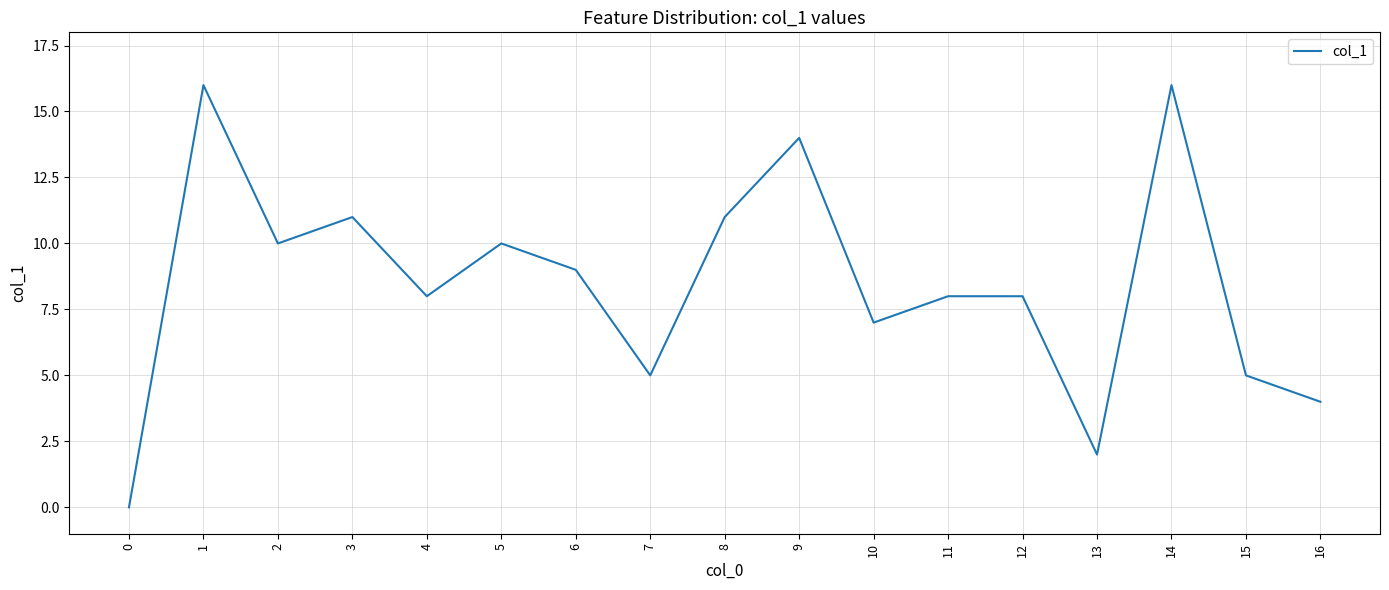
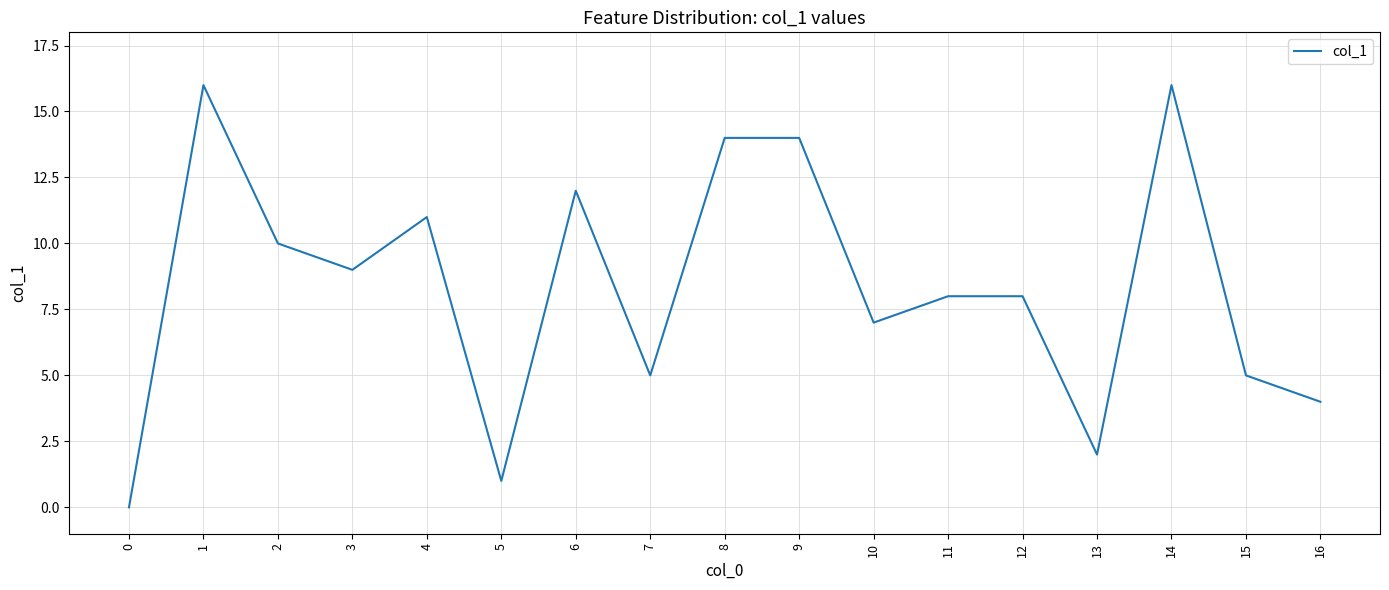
3: 11 -> 9
4: 8 -> 11
5: 10 -> 1
6: 9 -> 12
8: 11 -> 14
